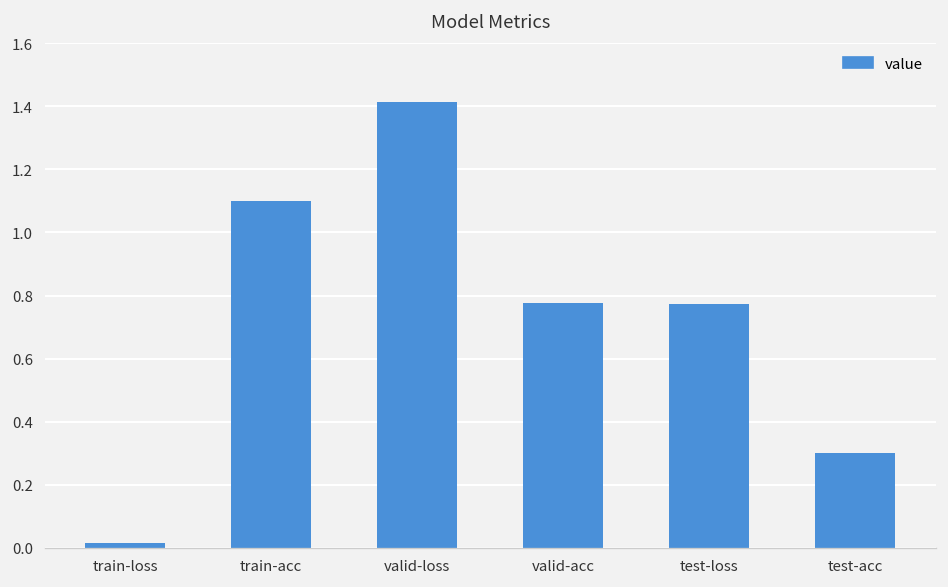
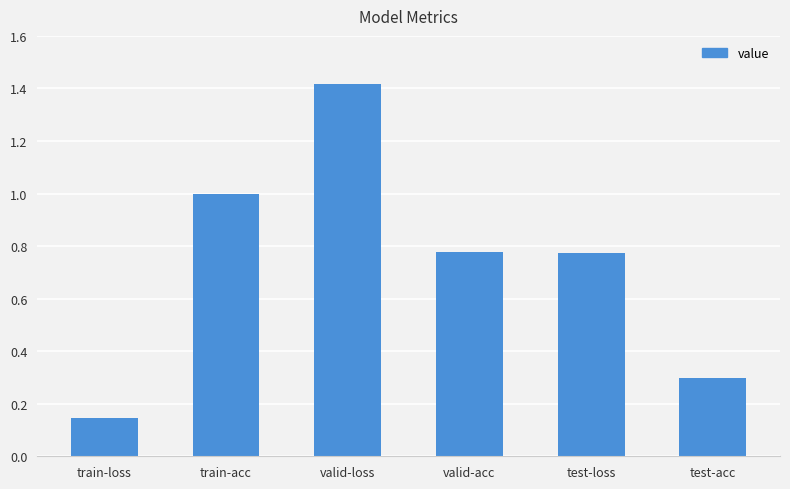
train-loss: 0.01 -> 0.15
train-acc: 1.1 -> 1.0
